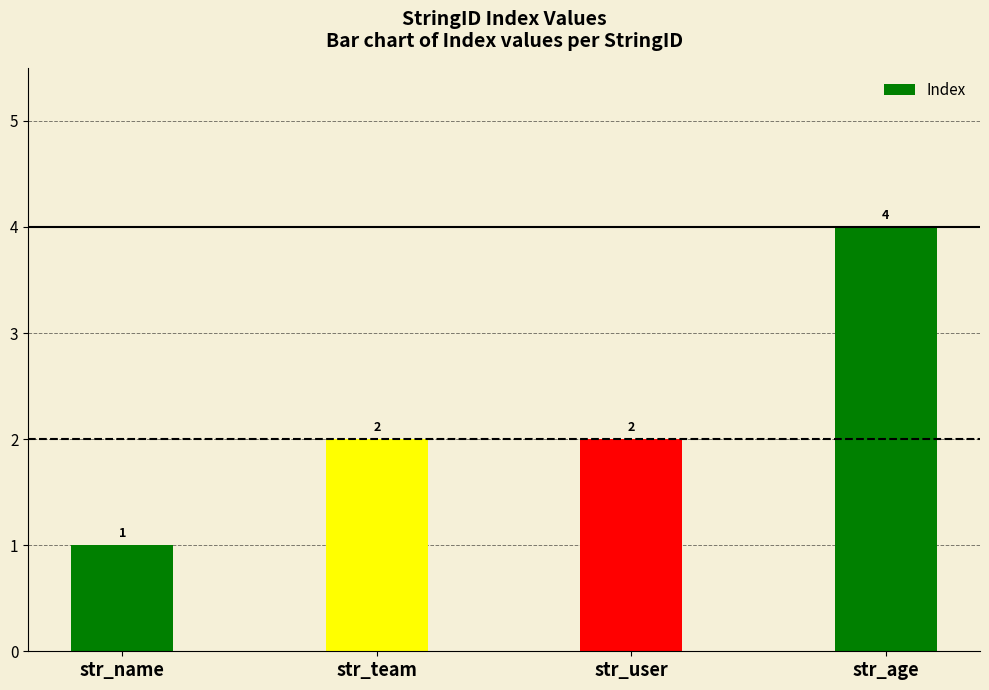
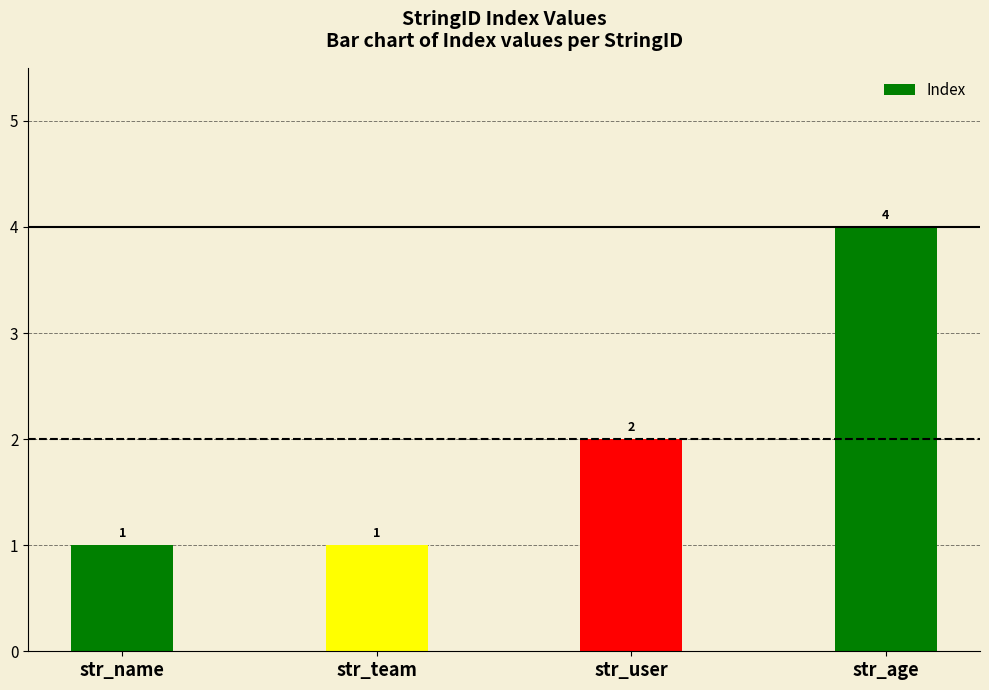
str_team: 2 -> 1
